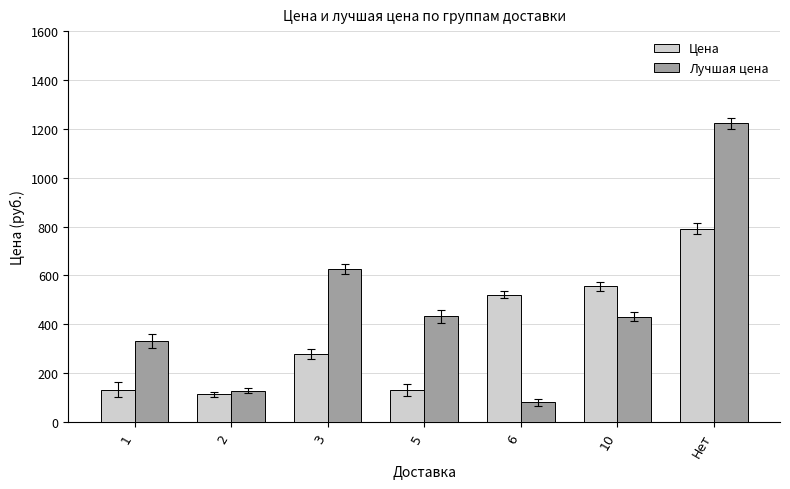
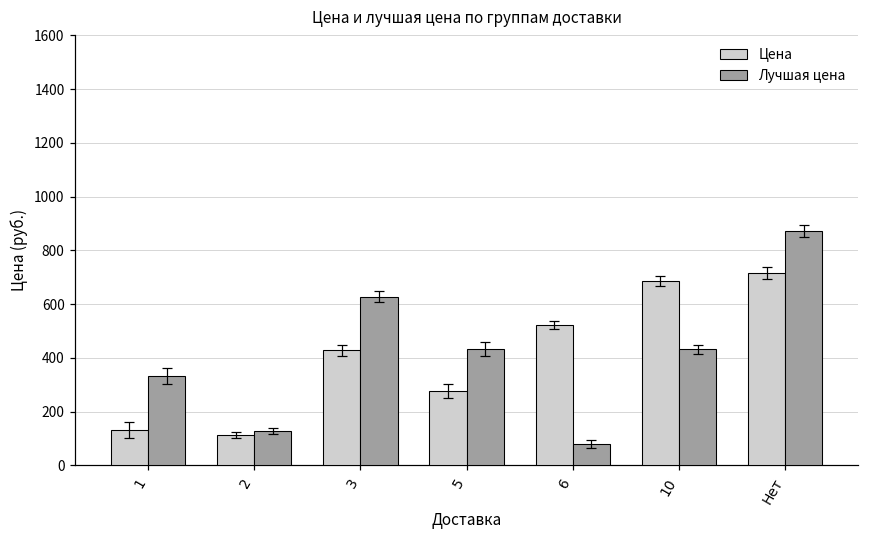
Цена, 3: 280 -> 430
Цена, 5: 130 -> 280
Цена, 10: 560 -> 690
Цена, Нет: 790 -> 710
Лучшая цена, Нет: 1220 -> 870
